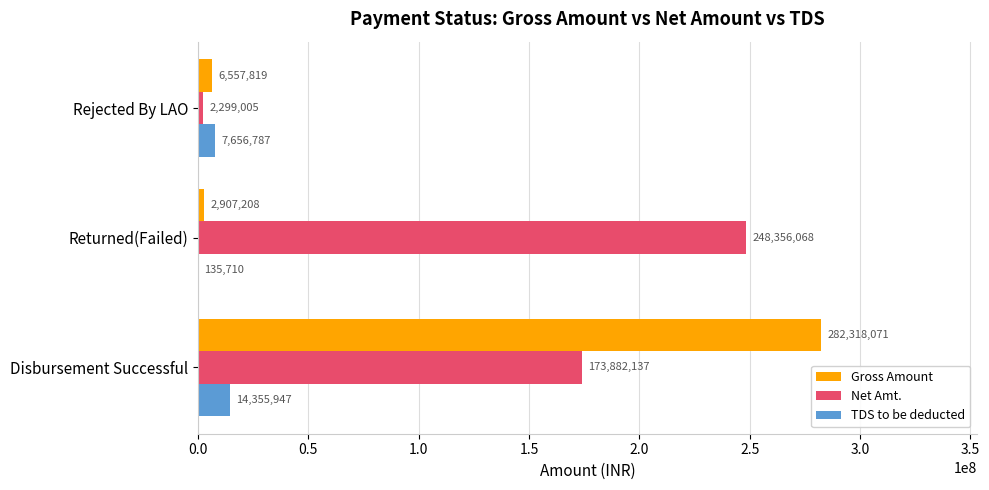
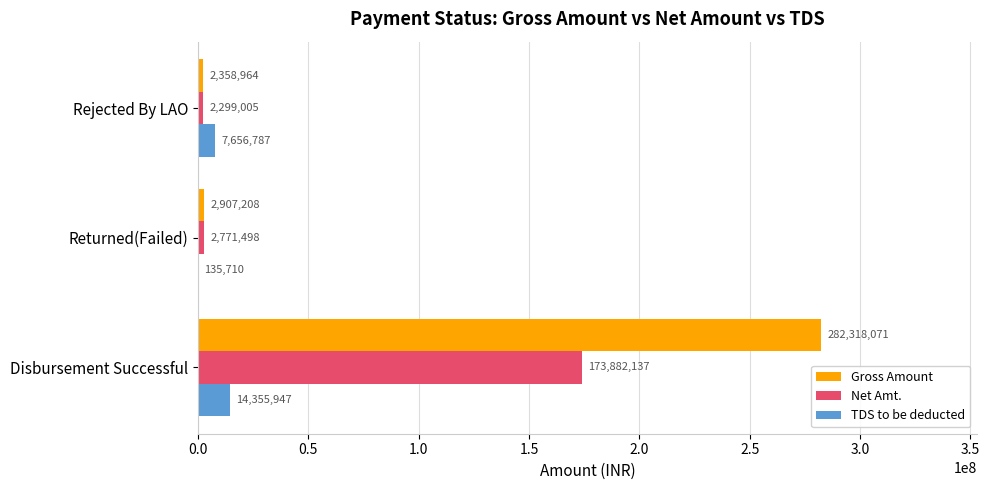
Gross Amount, Rejected By LAO: 6,557,819 -> 2,358,964
Net Amt., Returned(Failed): 248,356,068 -> 2,771,498
